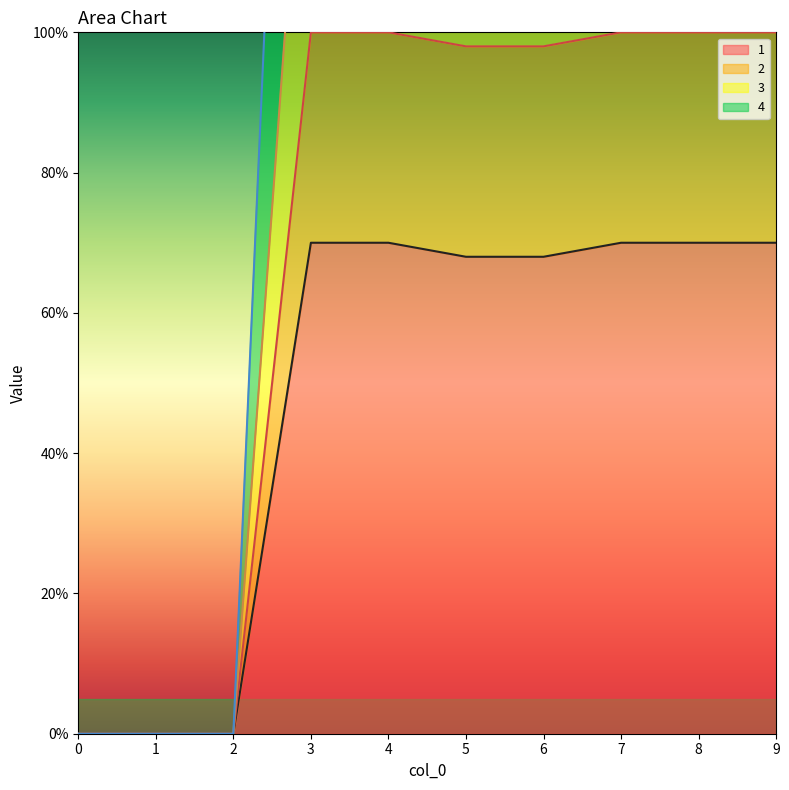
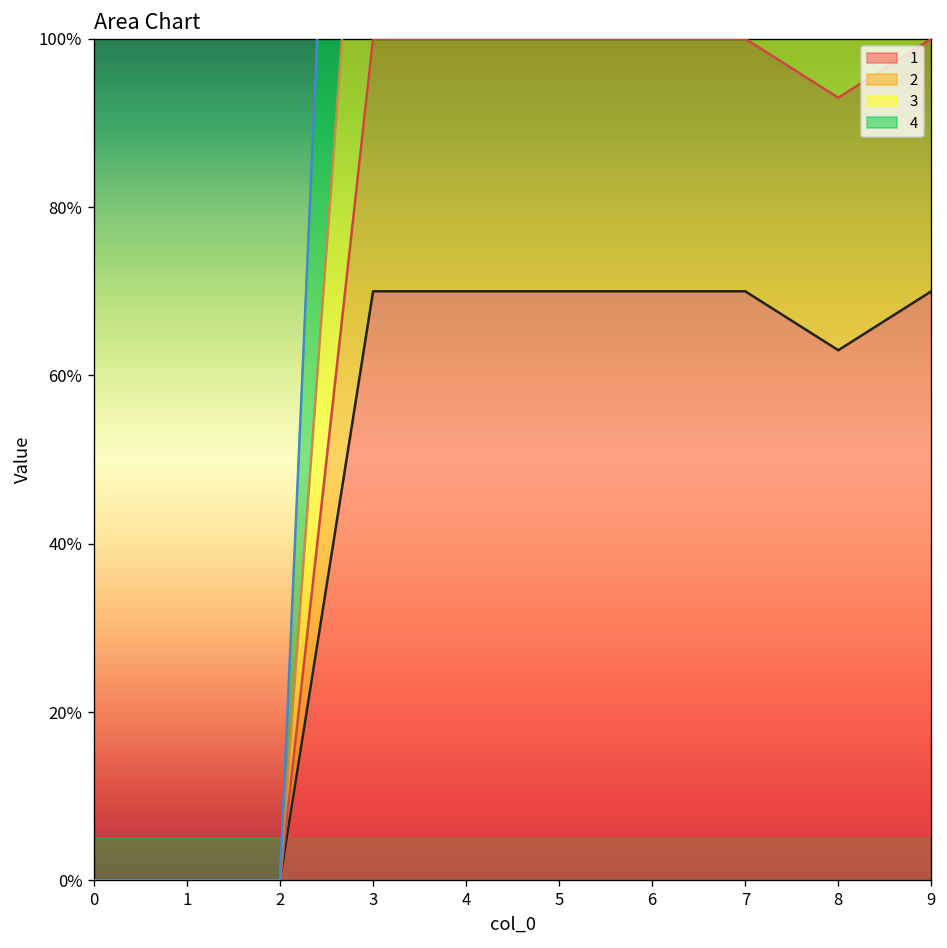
1, 5: 68% -> 70%
1, 6: 68% -> 70%
1, 8: 70% -> 63%
